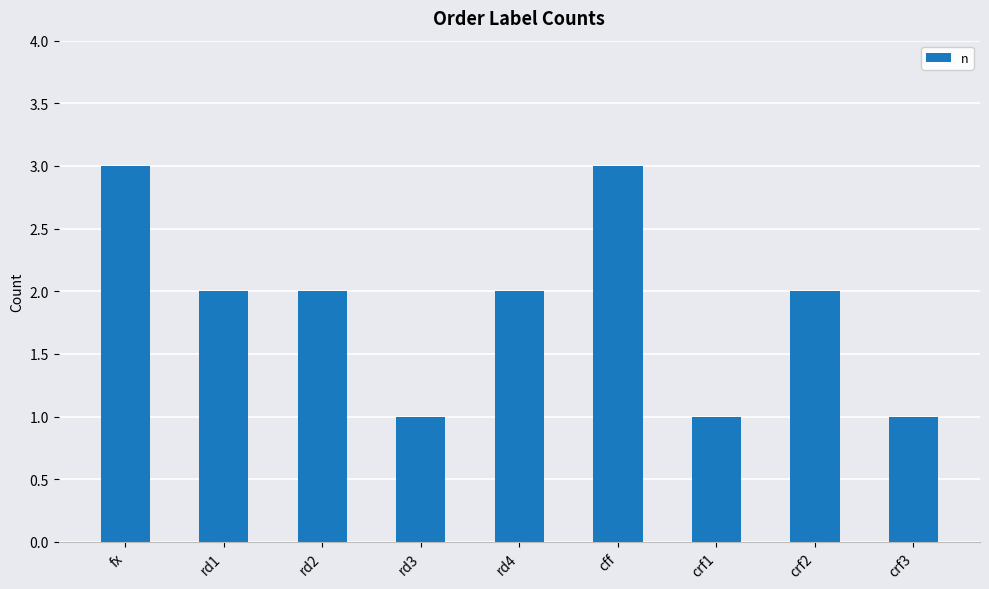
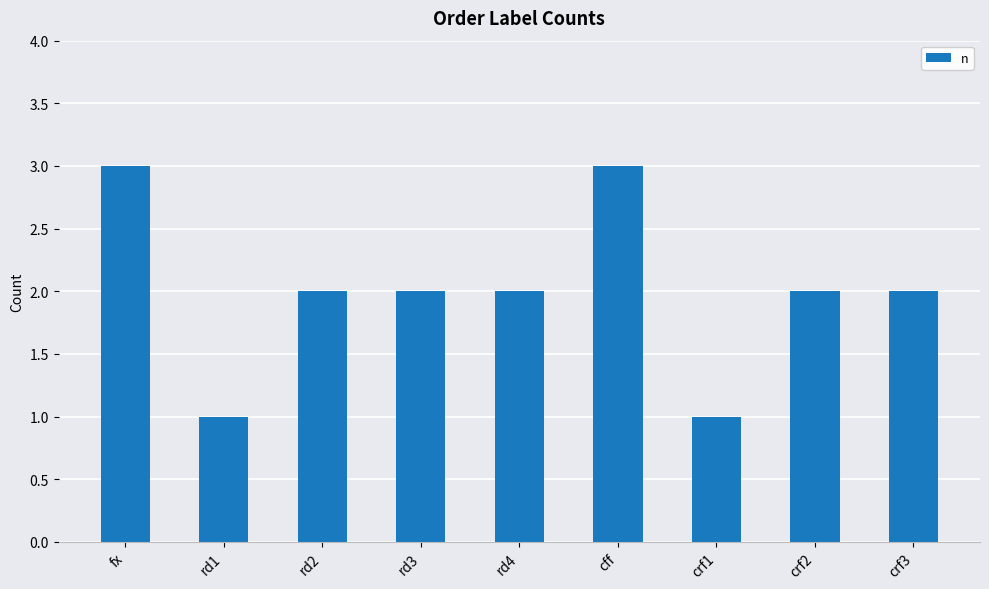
rd1: 2 -> 1
rd3: 1 -> 2
crf3: 1 -> 2
